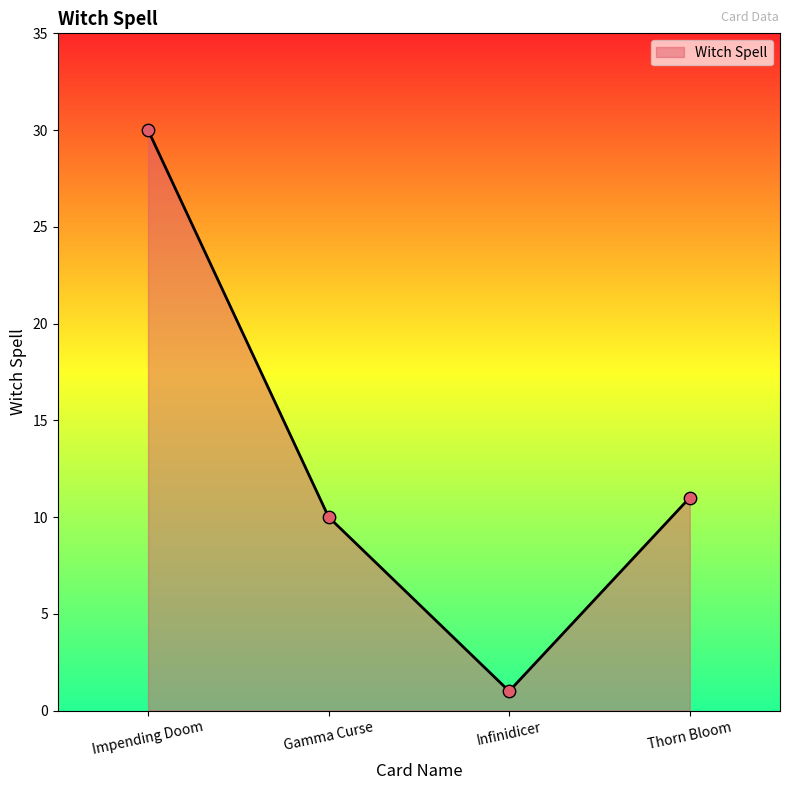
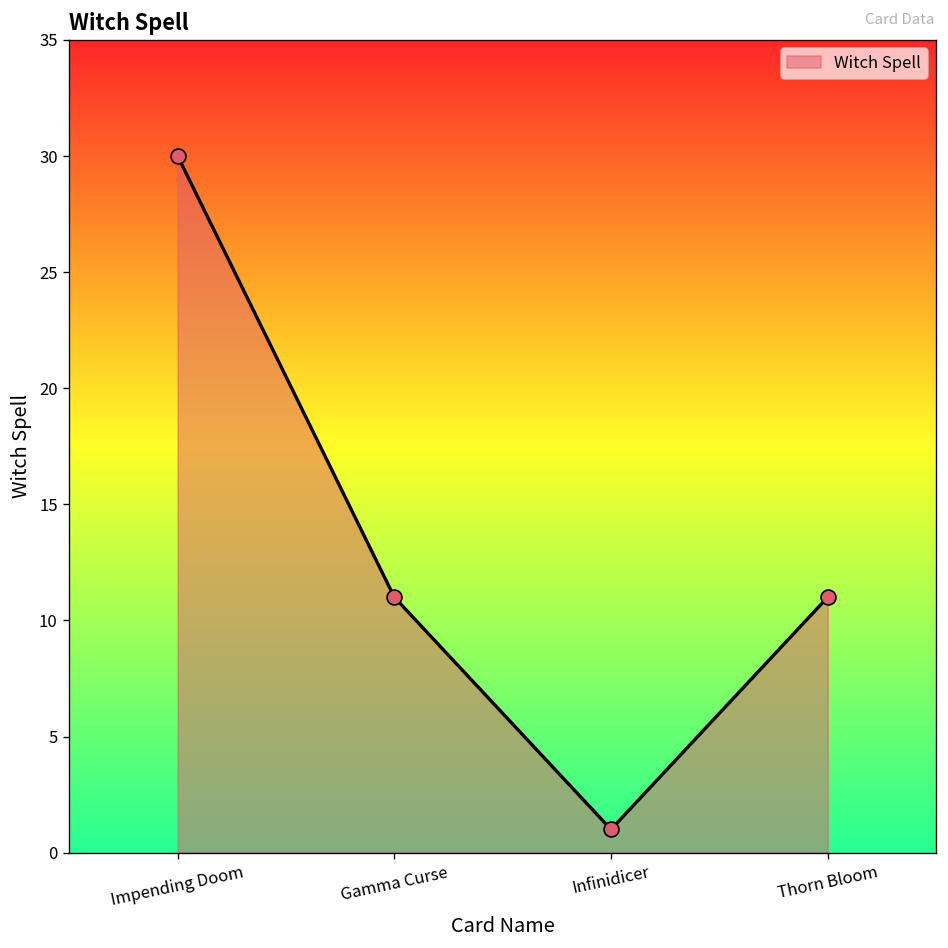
Gamma Curse: 10 -> 11
